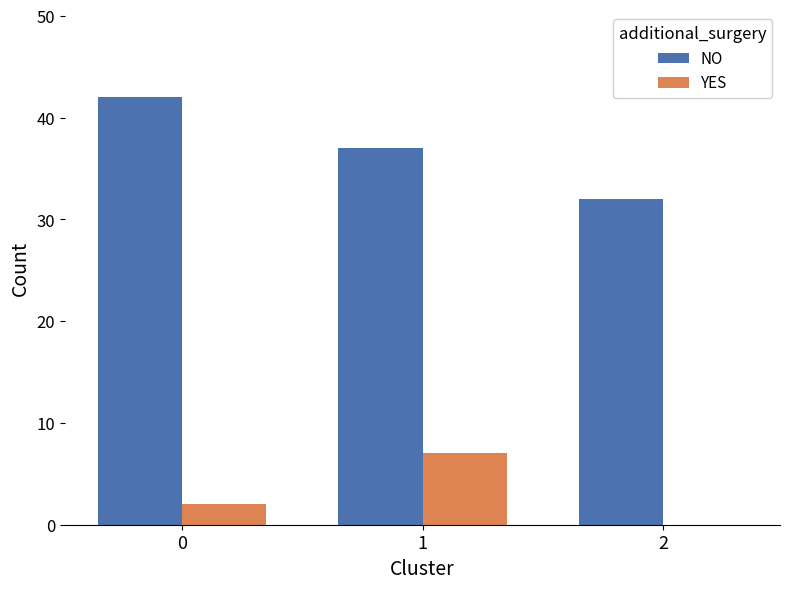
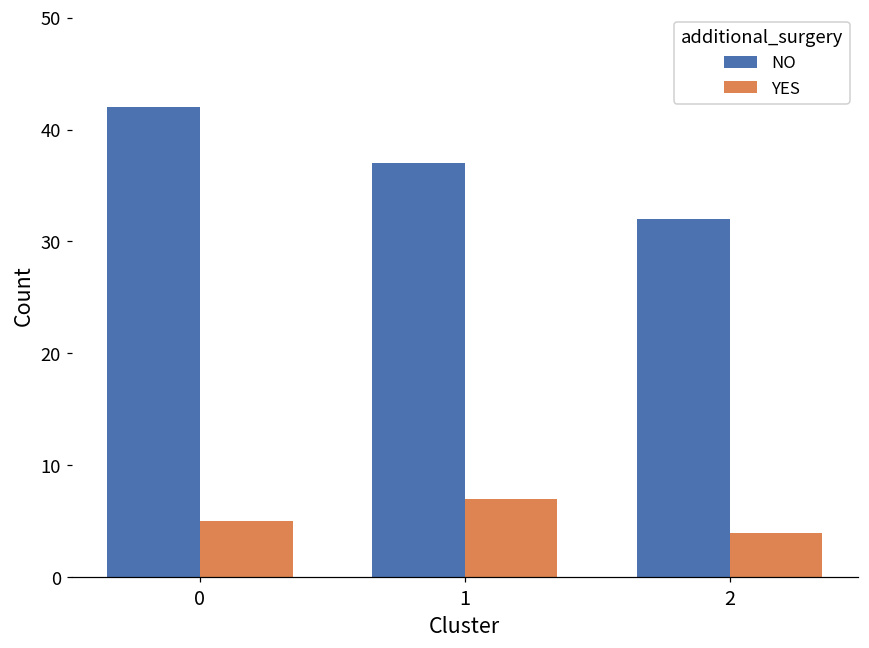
YES, 0: 2 -> 5
YES, 2: 0 -> 4
